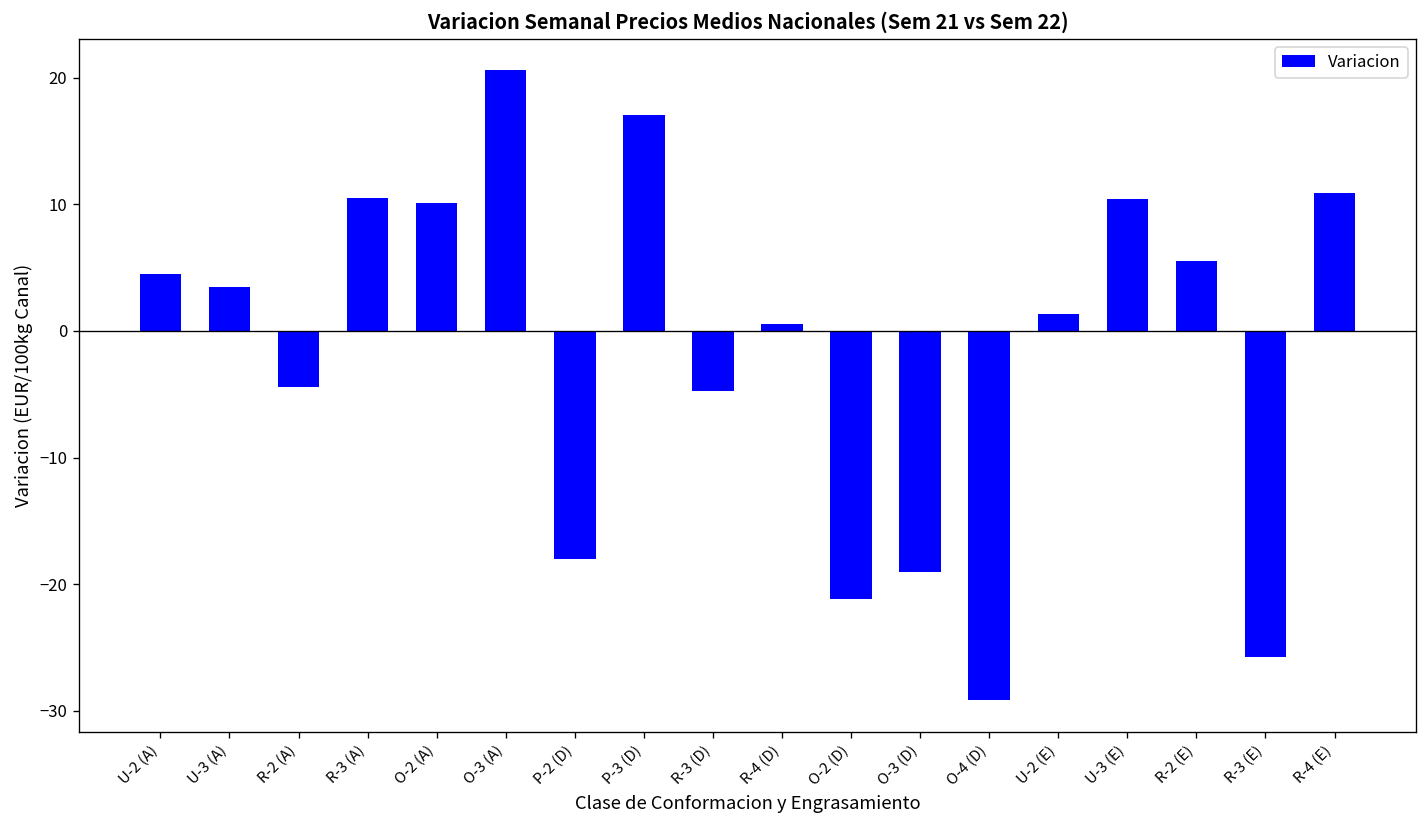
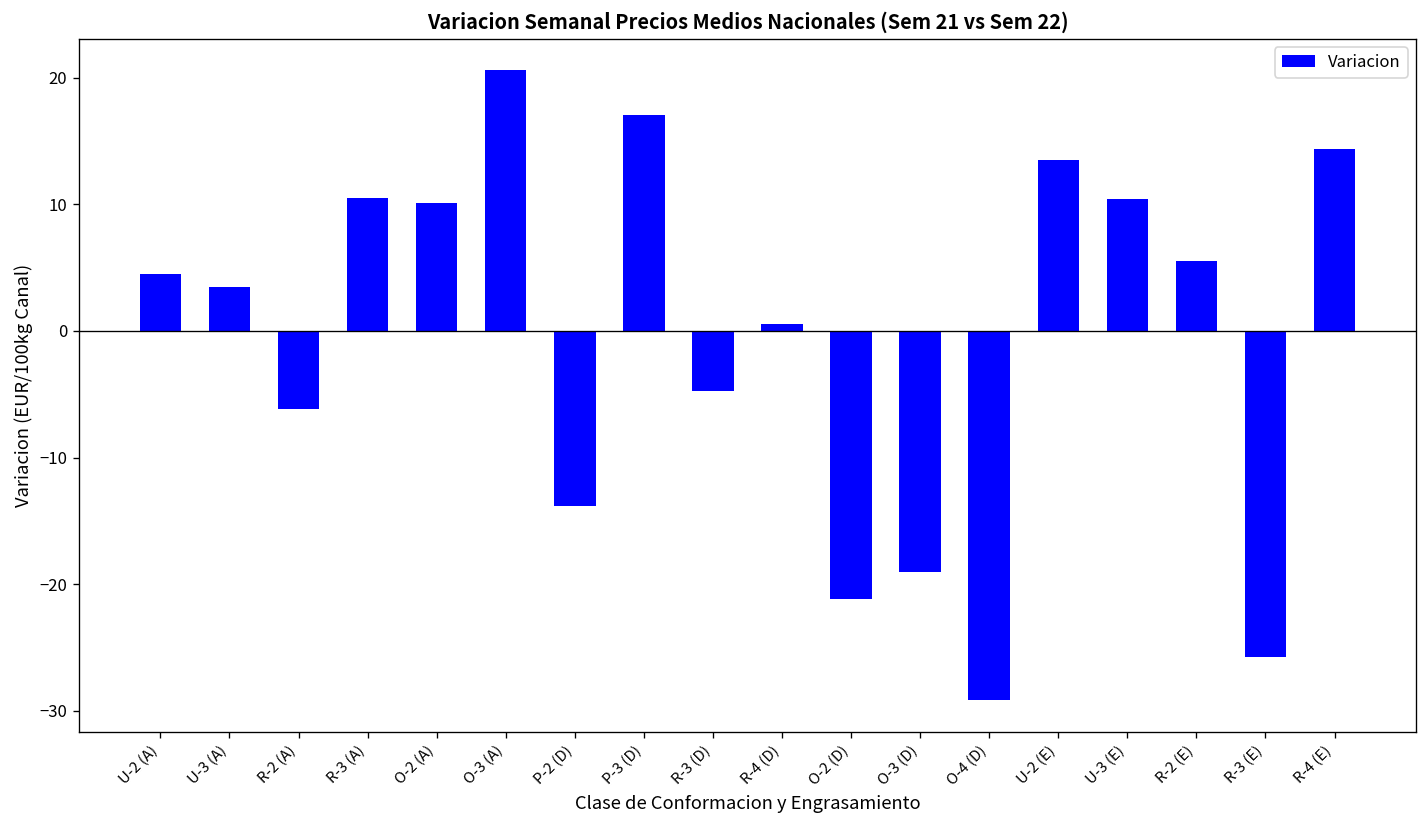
R-2 (A): -4.4 -> -6.2
P-2 (D): -18.0 -> -13.8
U-2 (E): 1.4 -> 13.5
R-4 (E): 10.9 -> 14.4
